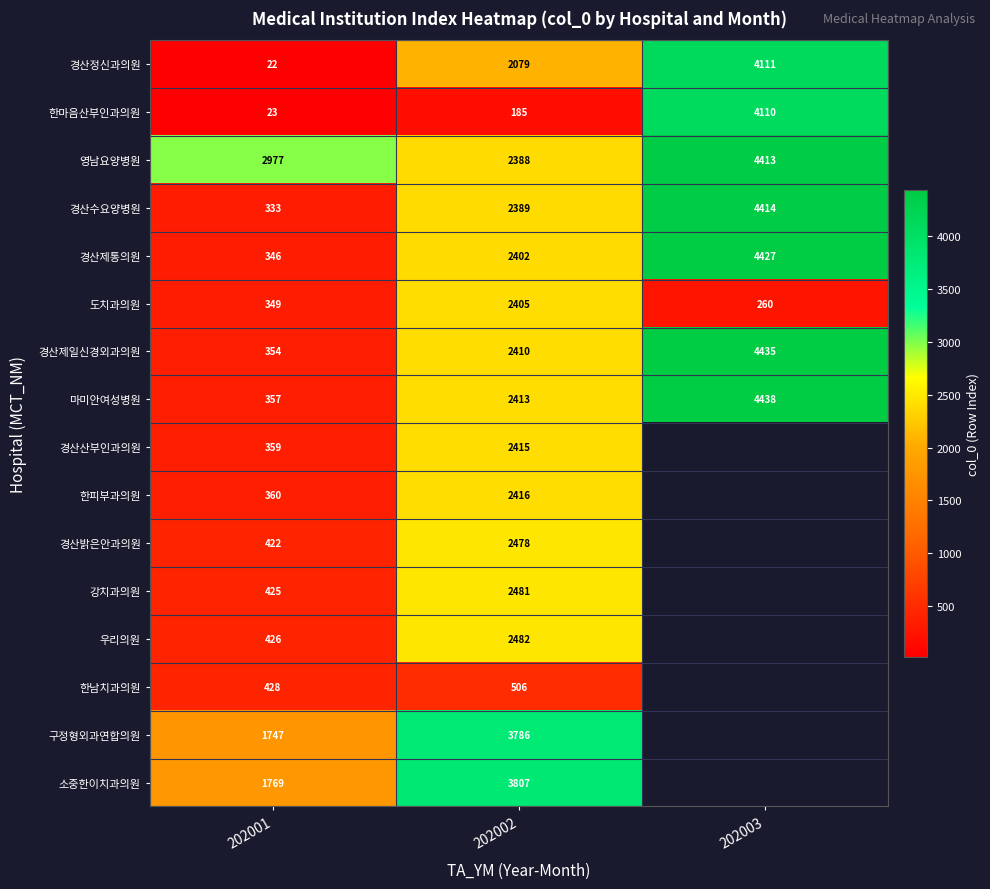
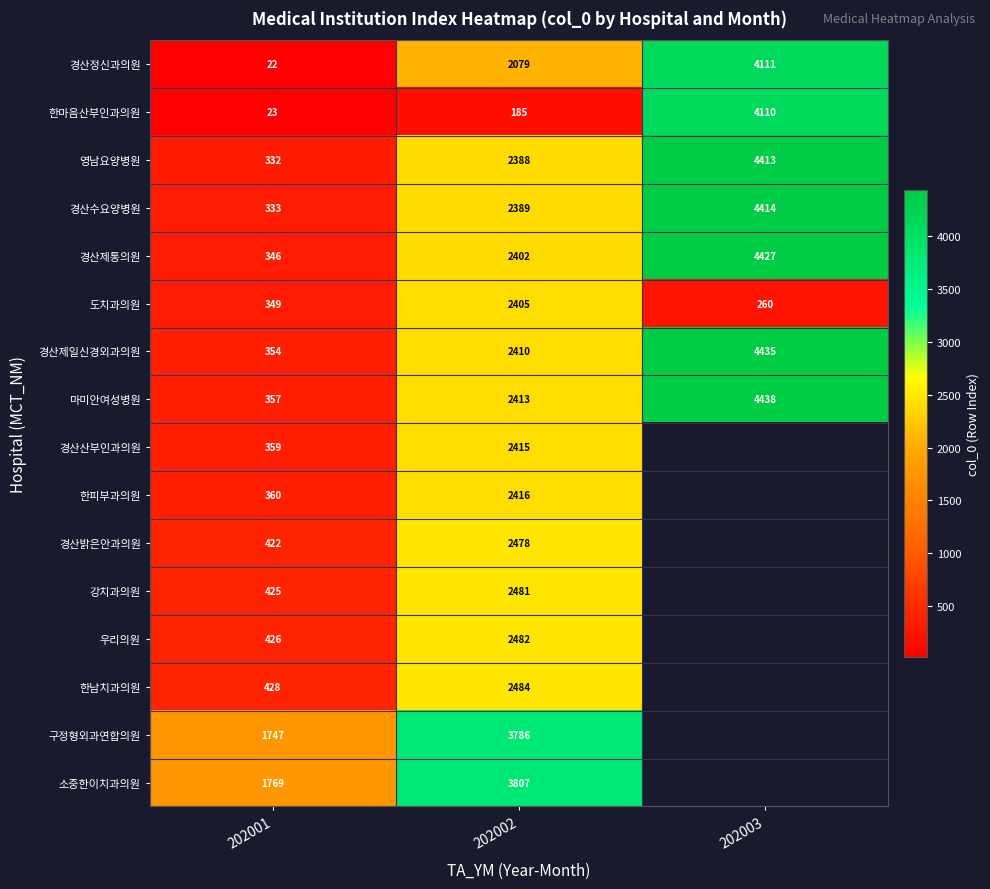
영남요양병원, 202001: 2977 -> 332
한남치과의원, 202002: 506 -> 2484
